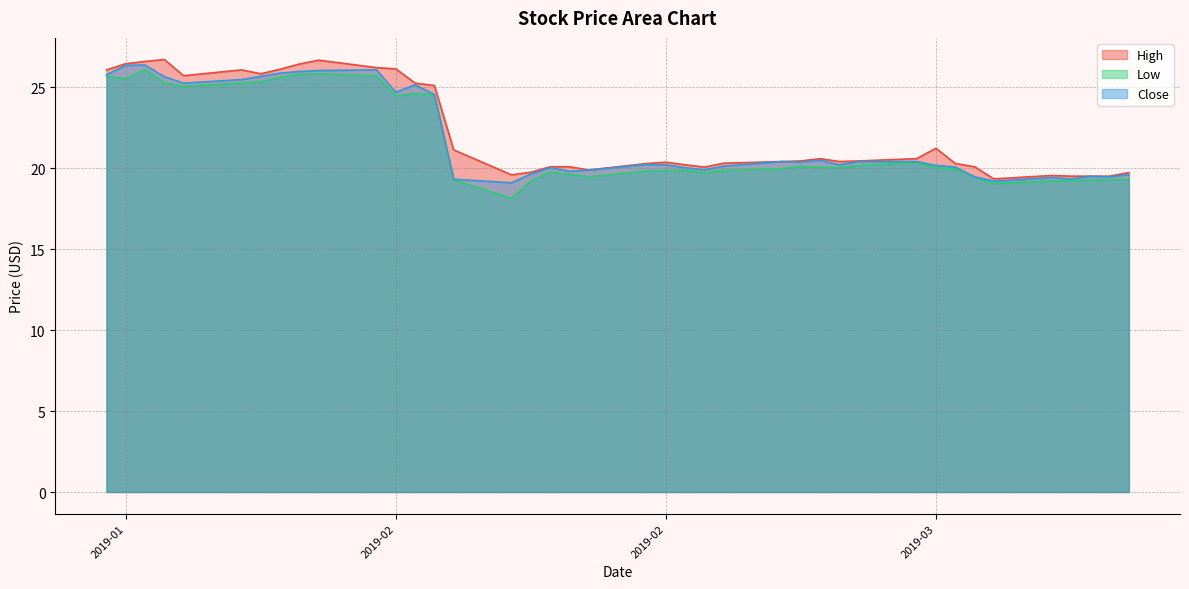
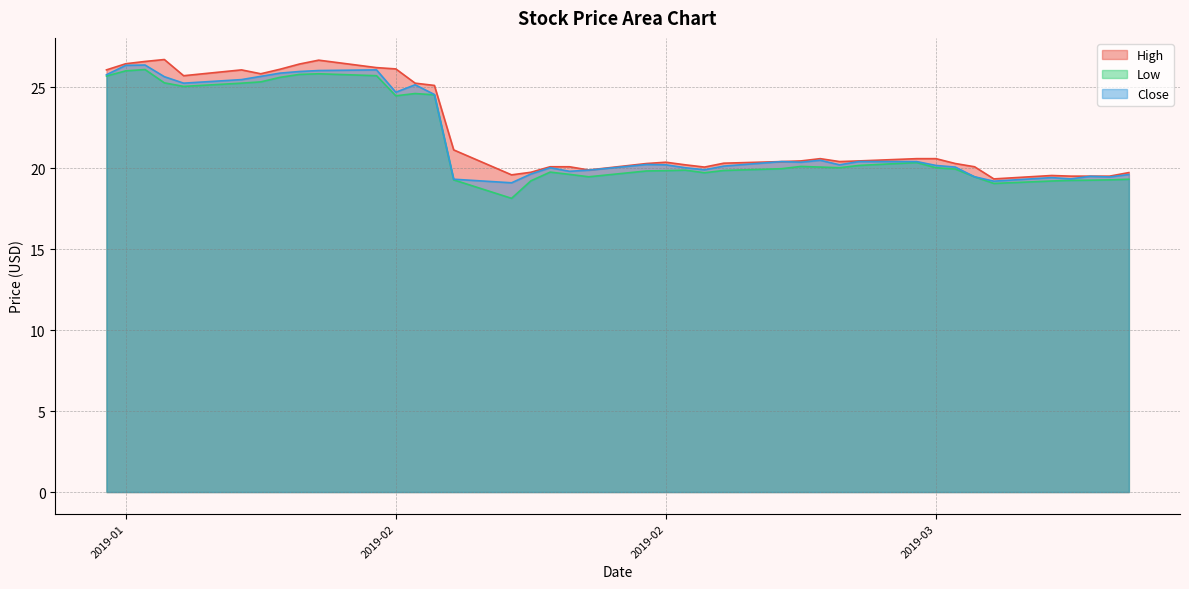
Low, 2019-01: 25.5 -> 26.0
High, 2019-03: 21.2 -> 20.6
